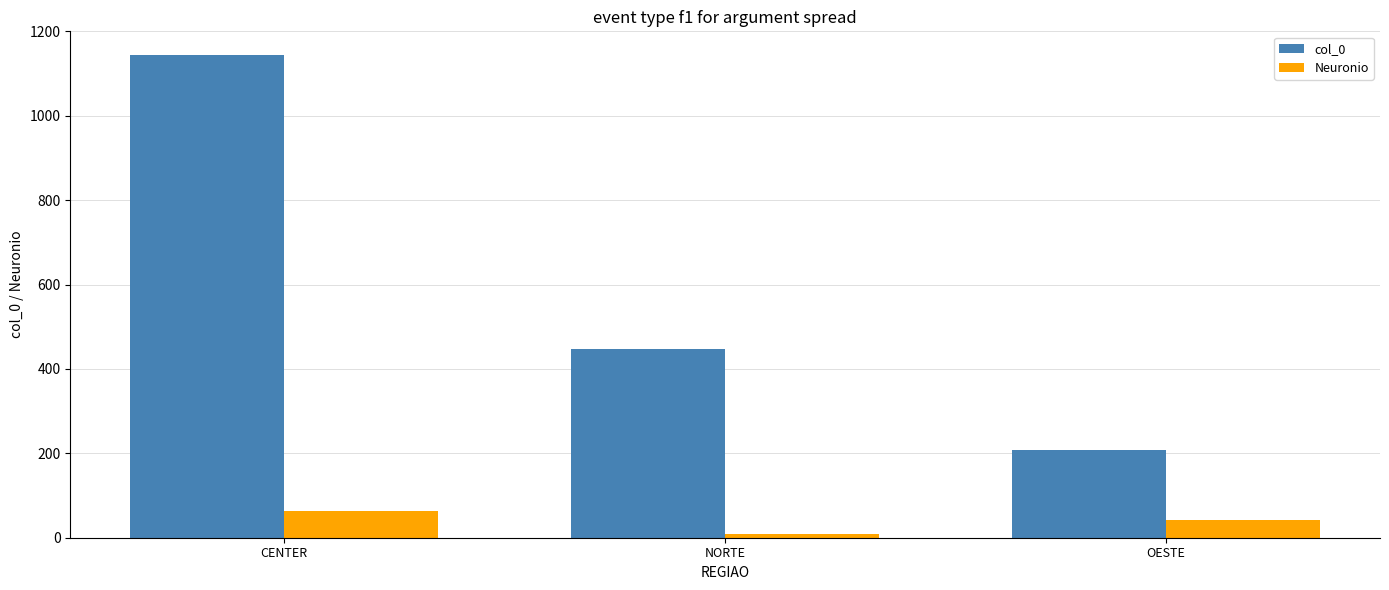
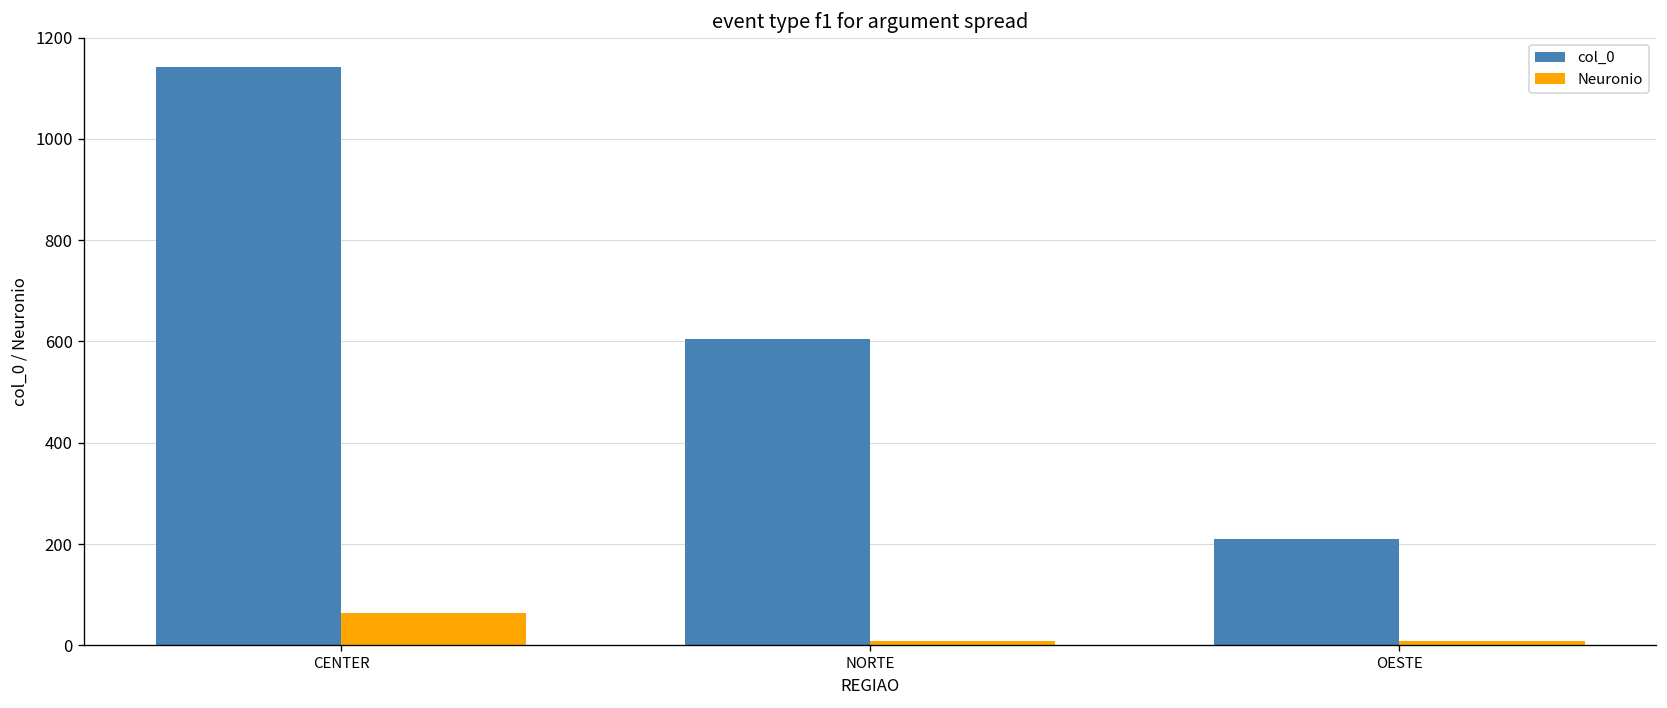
col_0, NORTE: 450 -> 610
Neuronio, OESTE: 40 -> 10
